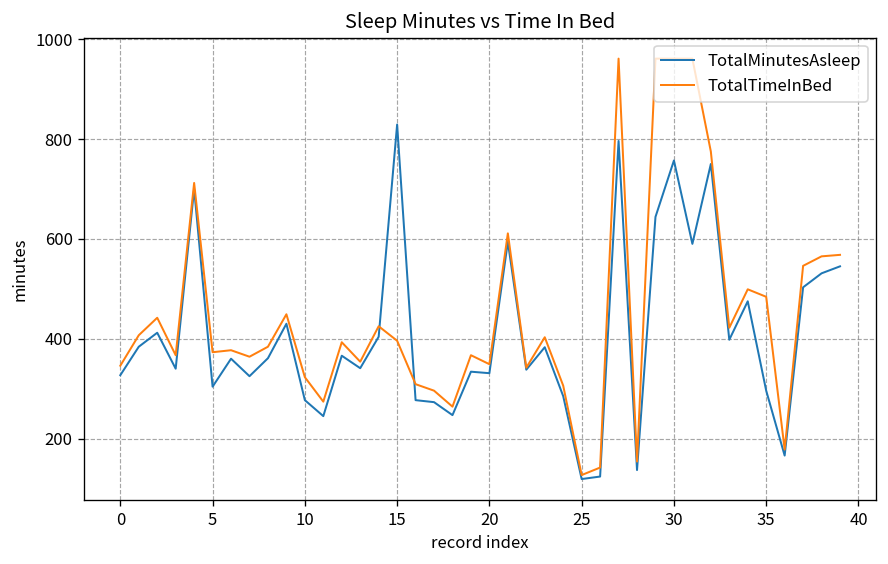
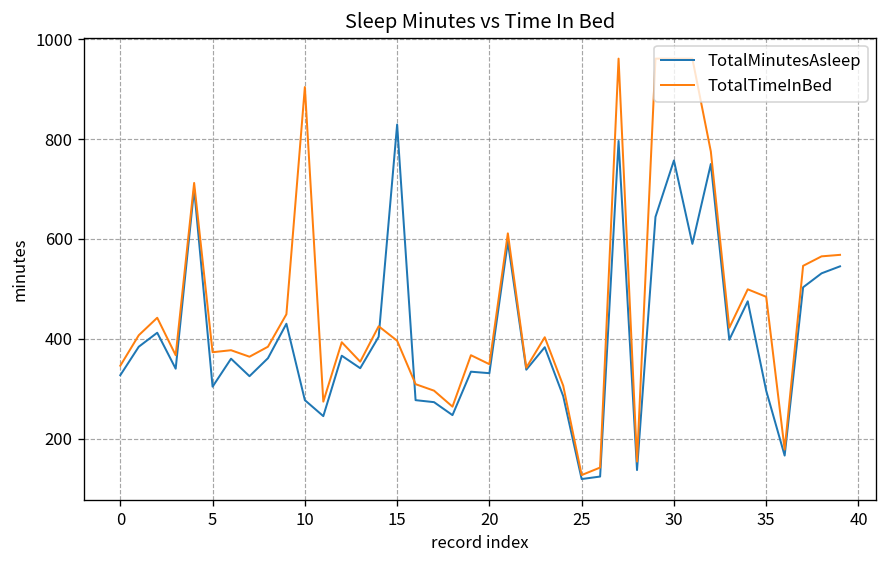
TotalTimeInBed, 10: 320 -> 900
